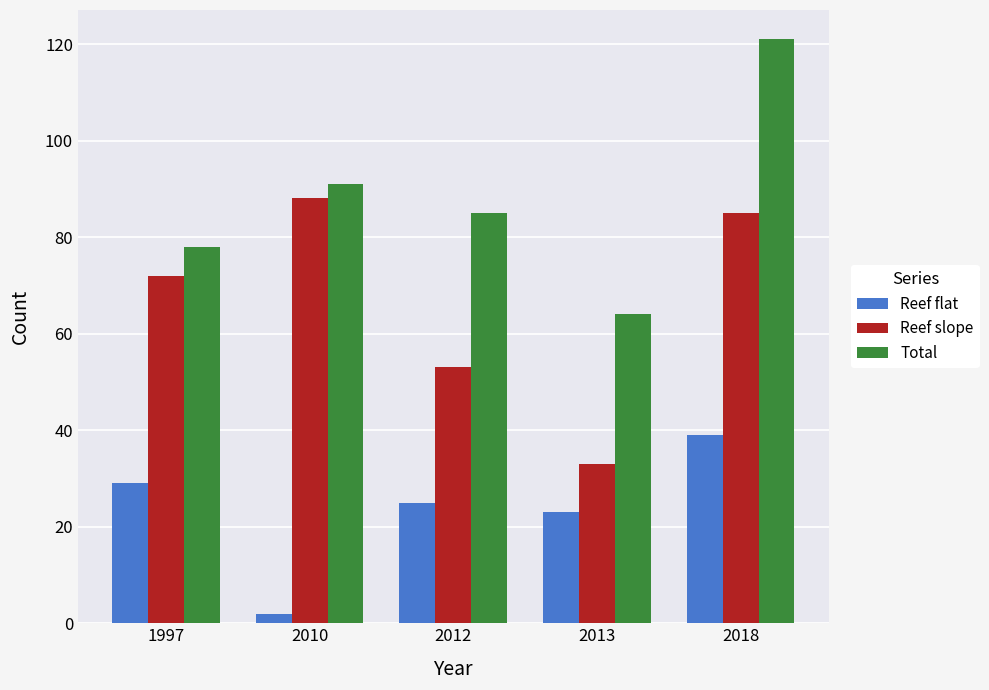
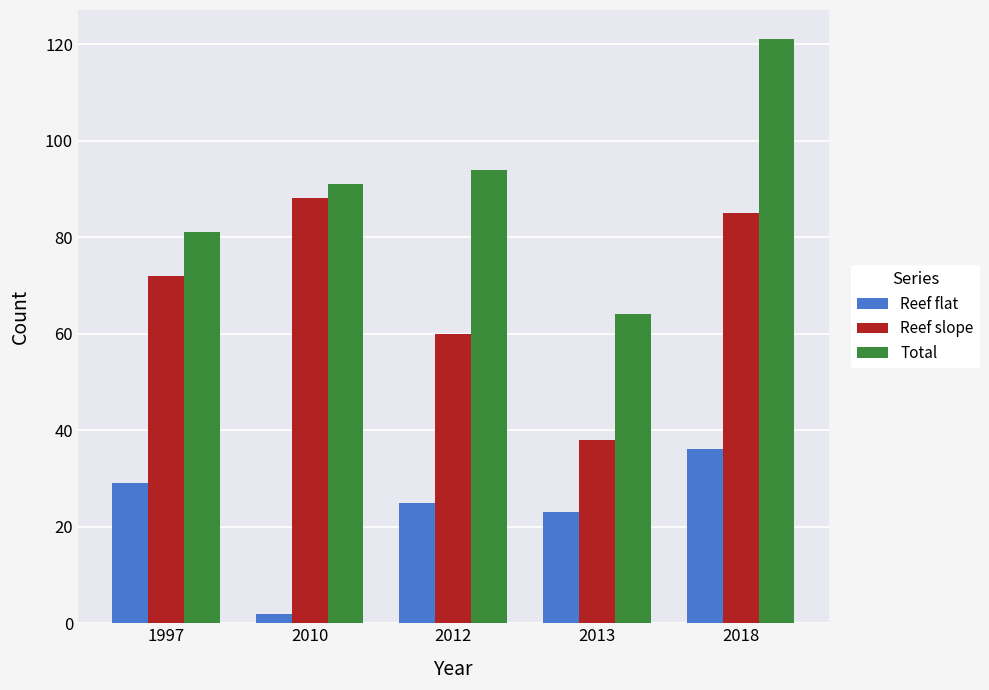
Total, 1997: 78 -> 81
Reef slope, 2012: 53 -> 60
Total, 2012: 85 -> 94
Reef slope, 2013: 33 -> 38
Reef flat, 2018: 39 -> 36
